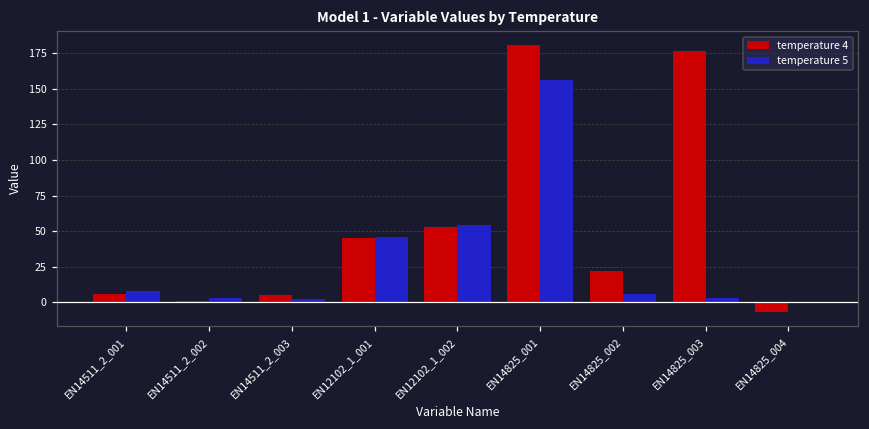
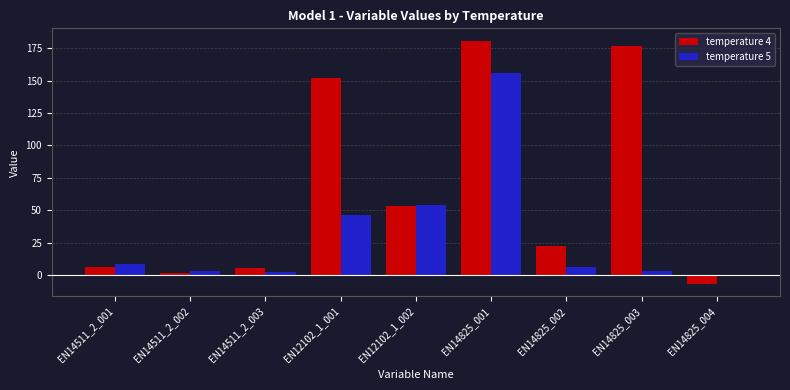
temperature 4, EN12102_1_001: 45 -> 152
